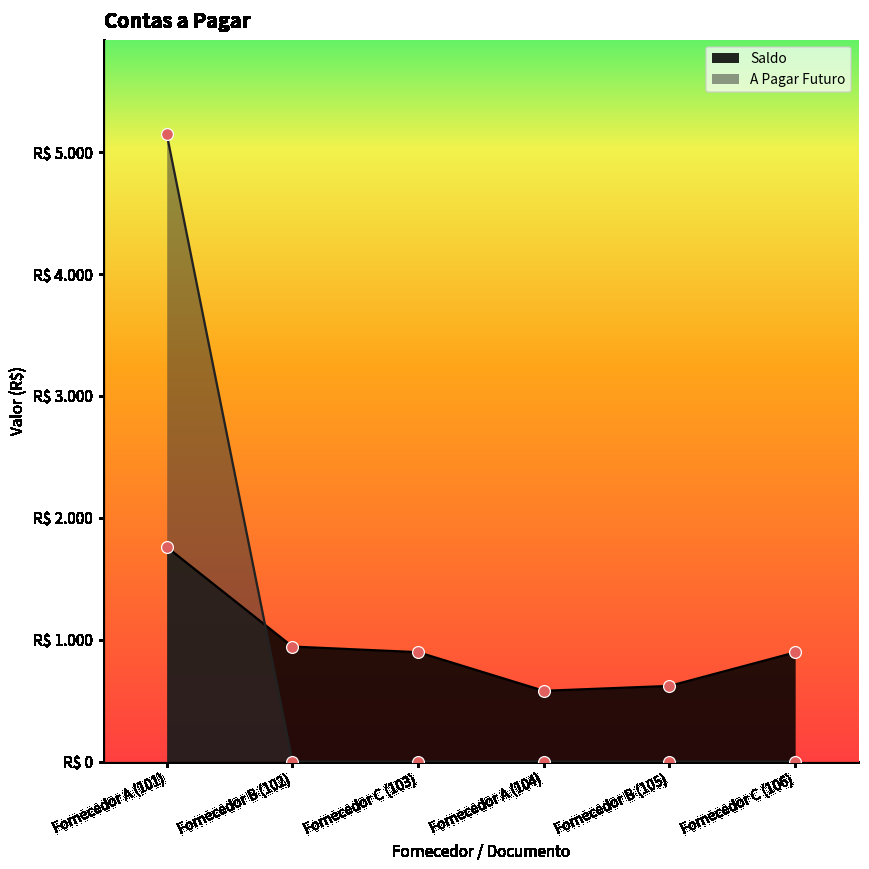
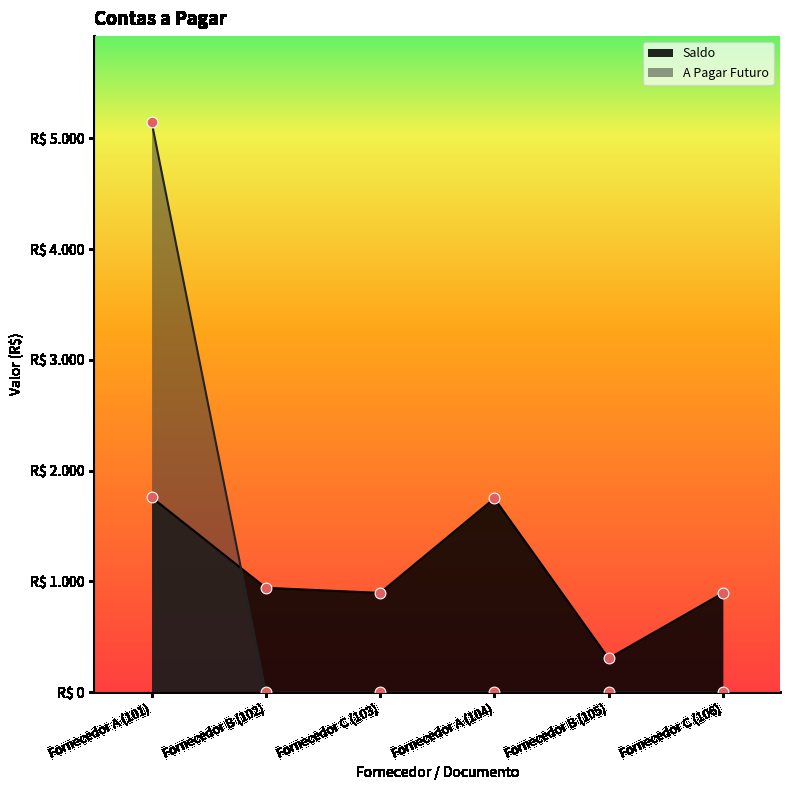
Saldo, Fornecedor A (104): R$ 0.58 -> R$ 1.75
Saldo, Fornecedor B (105): R$ 0.62 -> R$ 0.31
